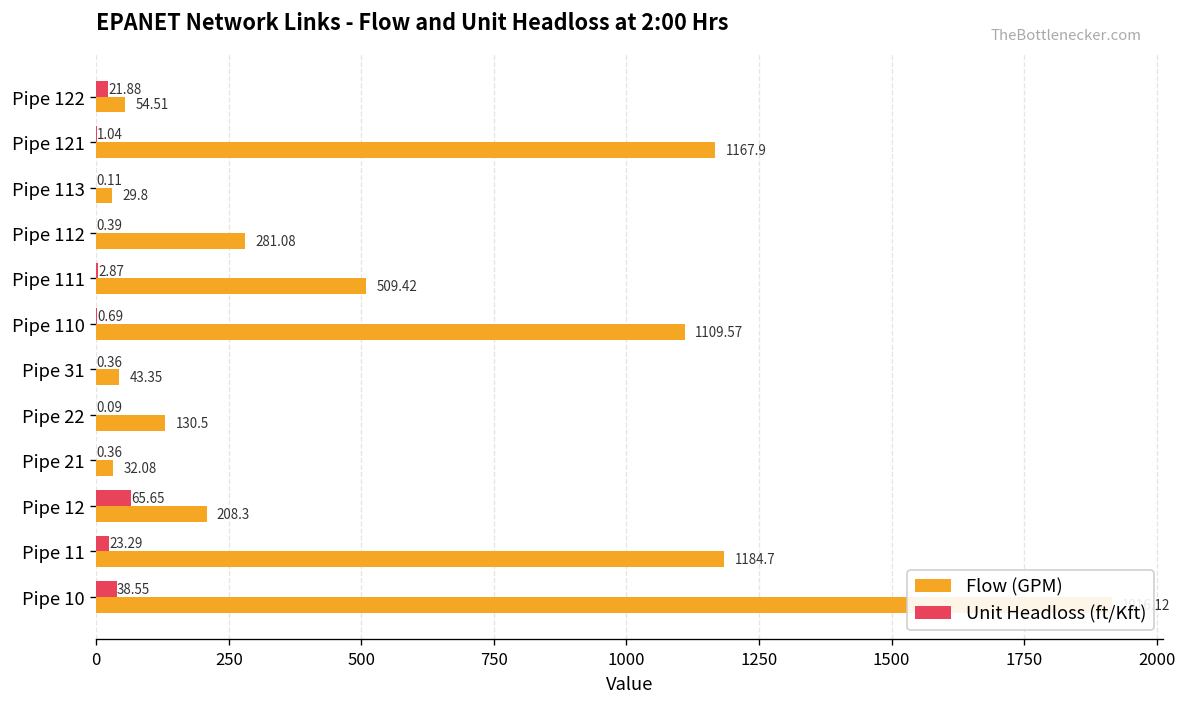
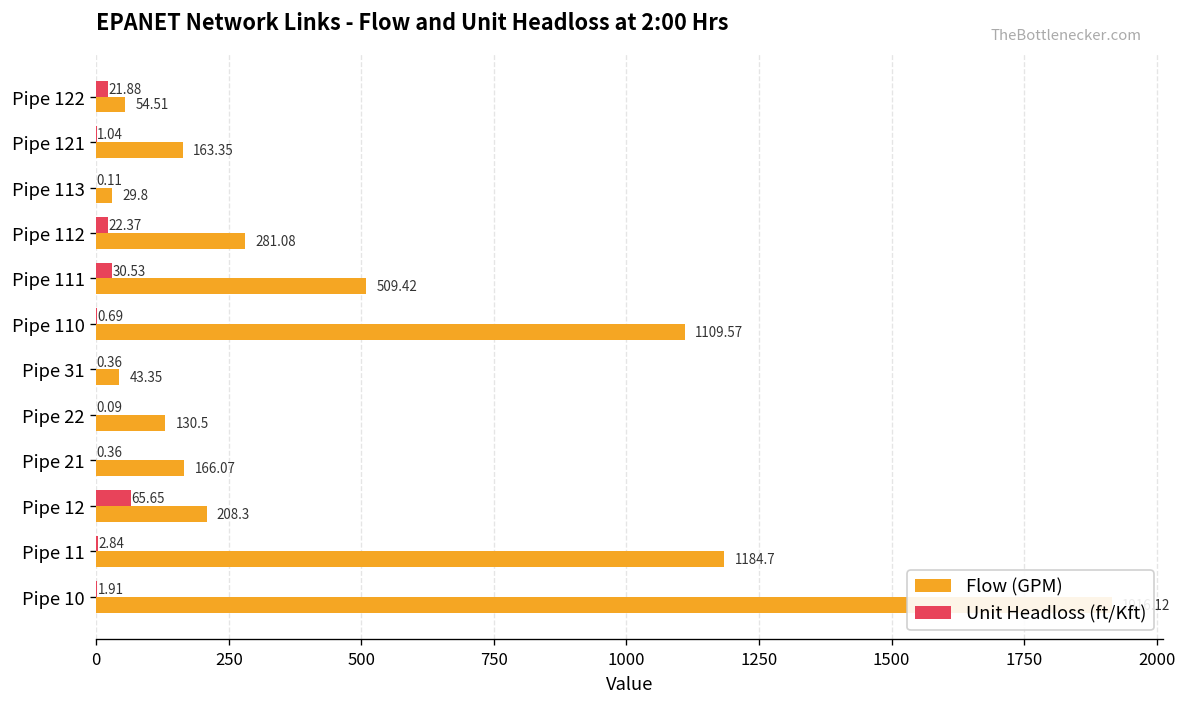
Flow (GPM), Pipe 121: 1167.9 -> 163.35
Unit Headloss (ft/Kft), Pipe 112: 0.39 -> 22.37
Unit Headloss (ft/Kft), Pipe 111: 2.87 -> 30.53
Flow (GPM), Pipe 21: 32.08 -> 166.07
Unit Headloss (ft/Kft), Pipe 11: 23.29 -> 2.84
Unit Headloss (ft/Kft), Pipe 10: 38.55 -> 1.91
